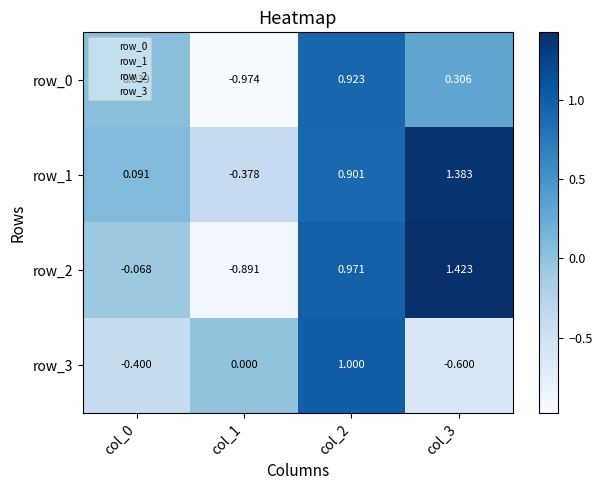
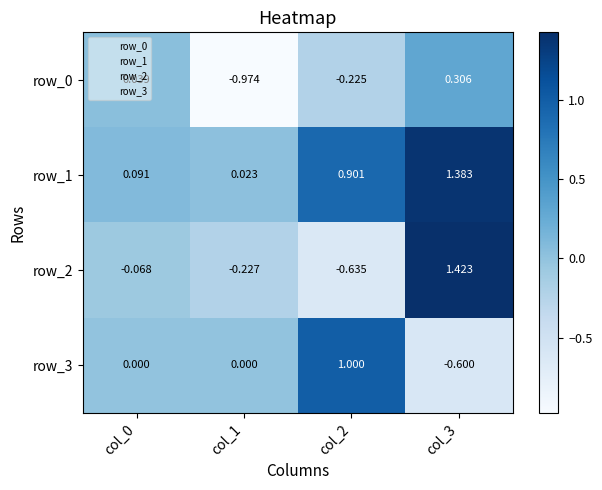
row_0, col_2: 0.923 -> -0.225
row_1, col_1: -0.378 -> 0.023
row_2, col_1: -0.891 -> -0.227
row_2, col_2: 0.971 -> -0.635
row_3, col_0: -0.400 -> 0.000
